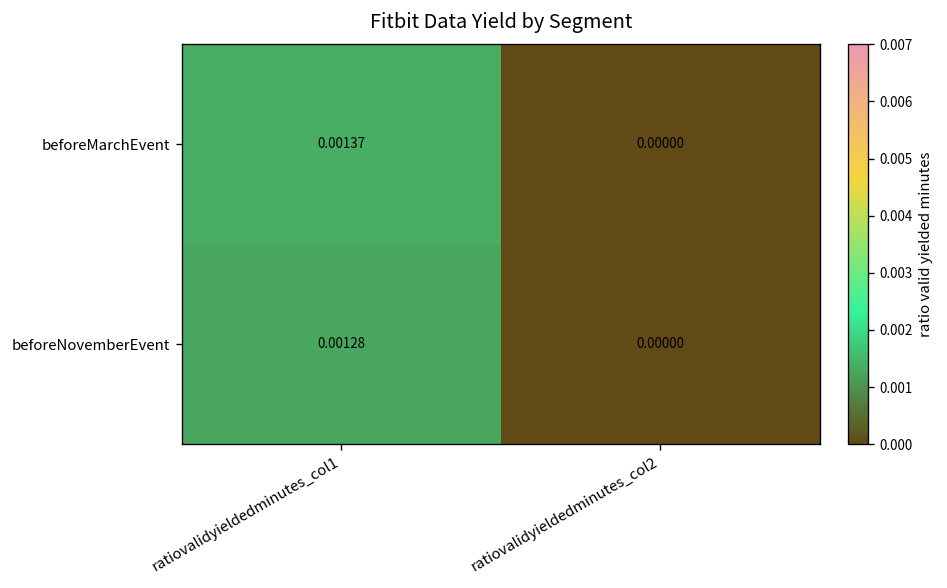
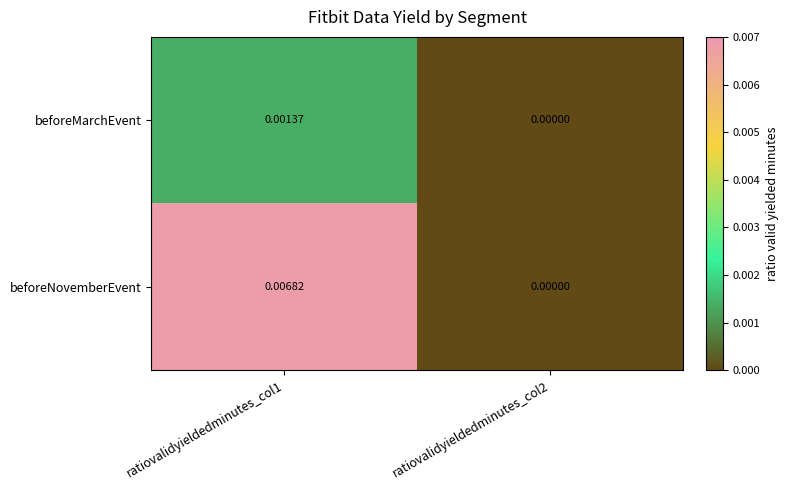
beforeNovemberEvent, ratiovalidyieldedminutes_col1: 0.00128 -> 0.00682
